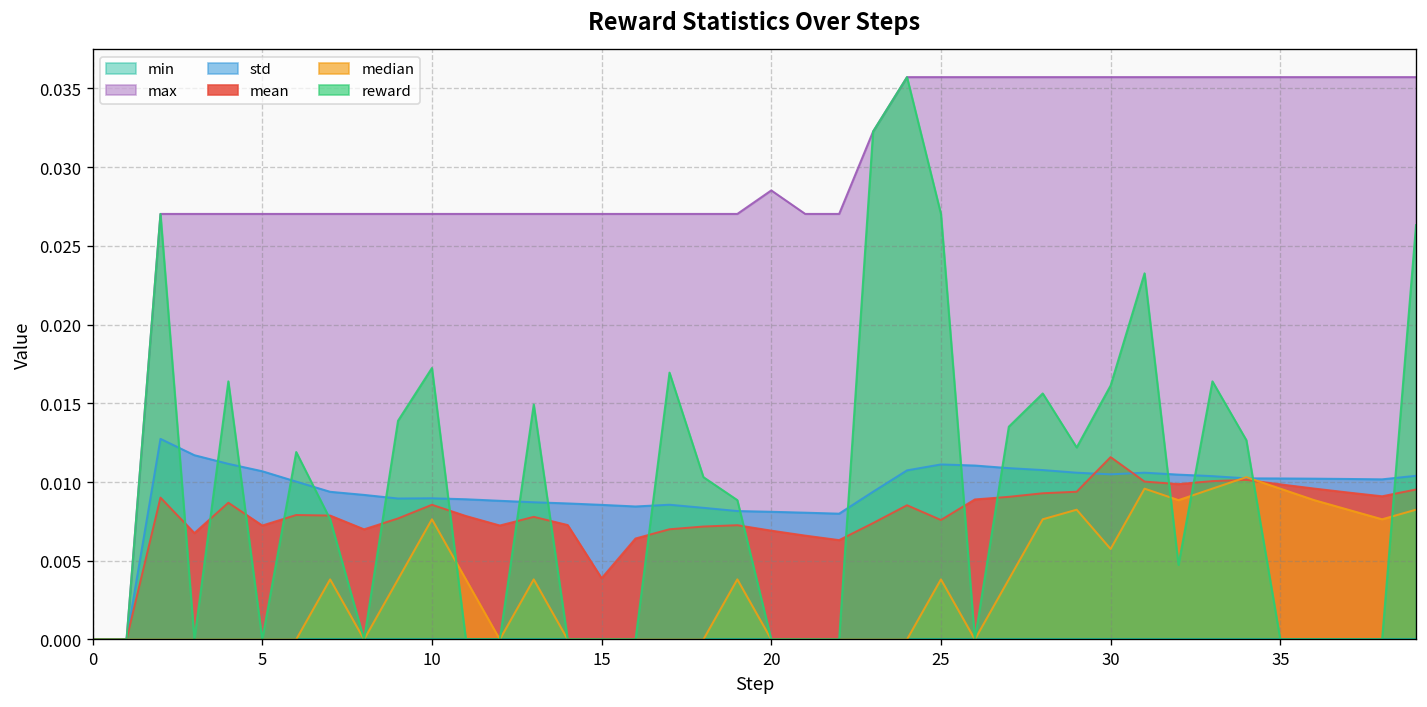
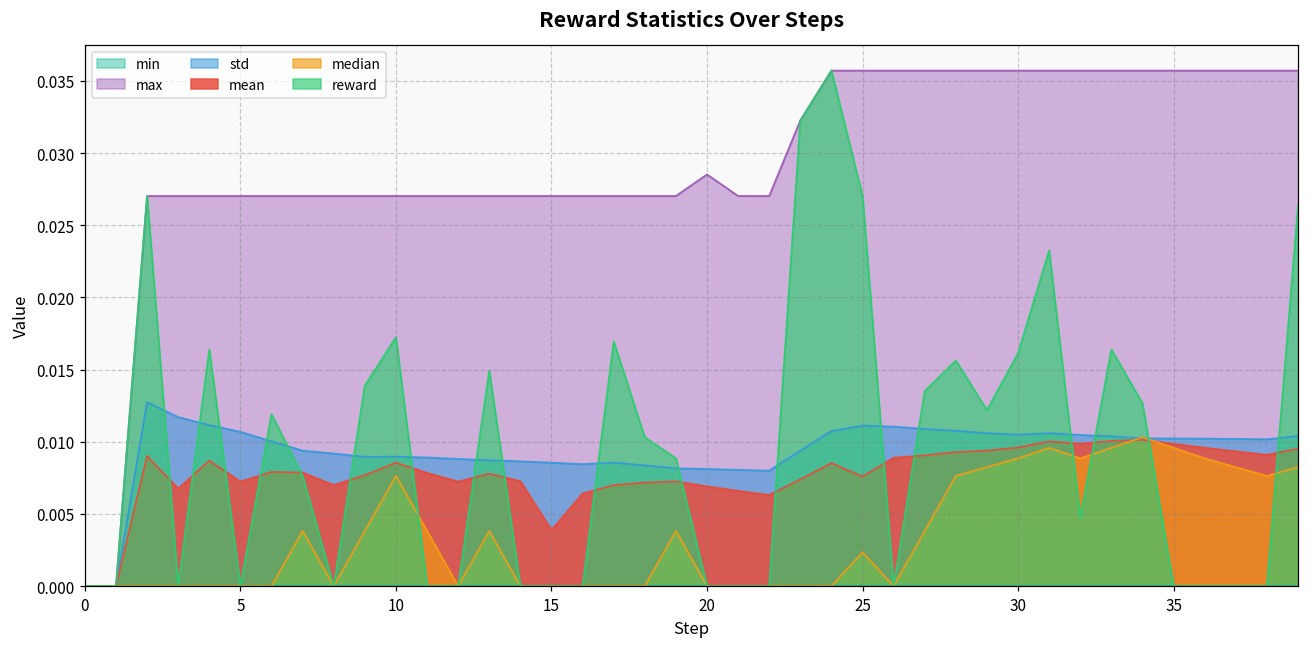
median, 25: 0.0038 -> 0.0023
mean, 30: 0.0116 -> 0.0096
median, 30: 0.0058 -> 0.0088
